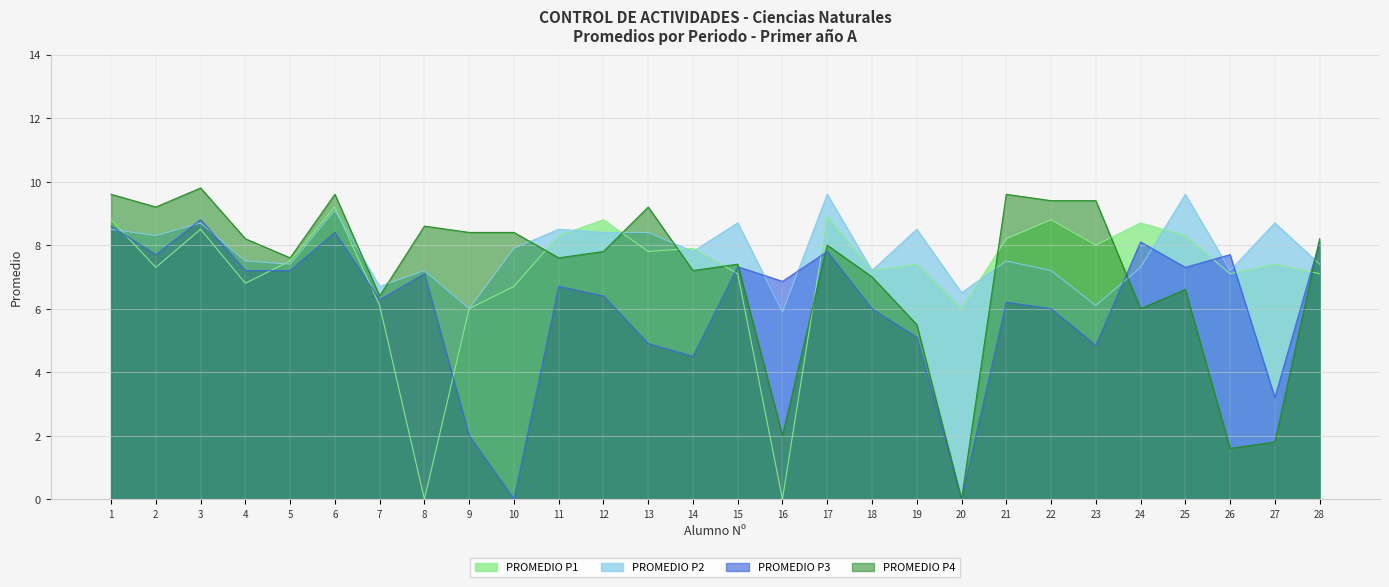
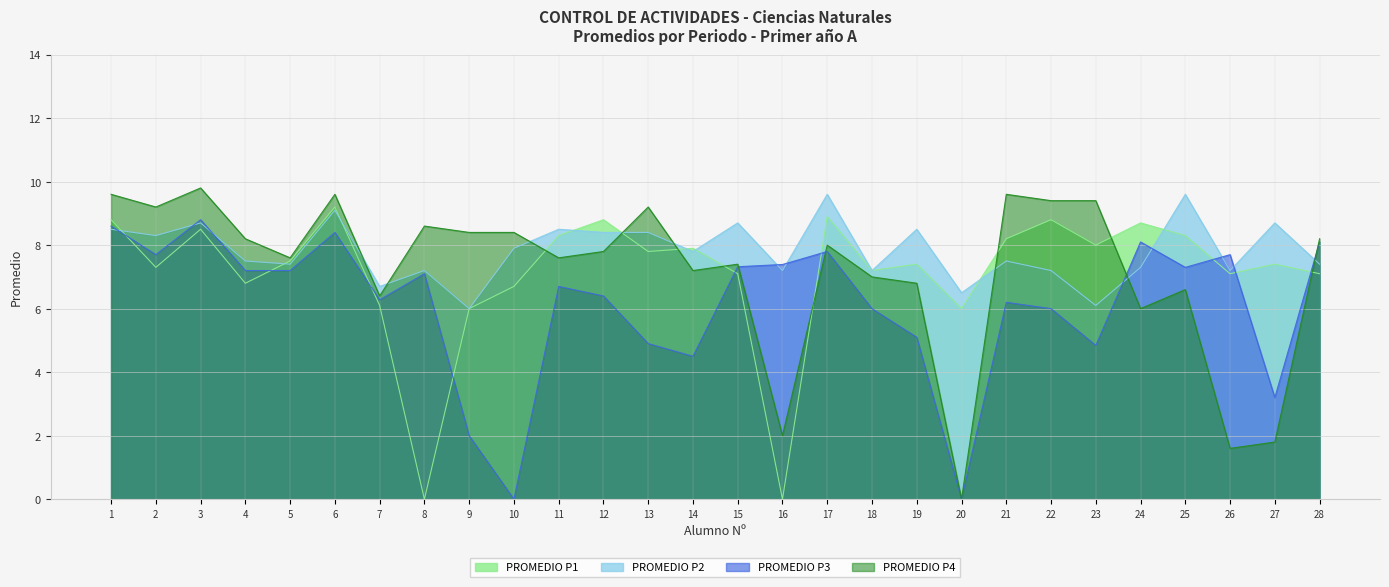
PROMEDIO P2, 16: 5.9 -> 7.2
PROMEDIO P3, 16: 6.9 -> 7.4
PROMEDIO P4, 19: 5.5 -> 6.8
